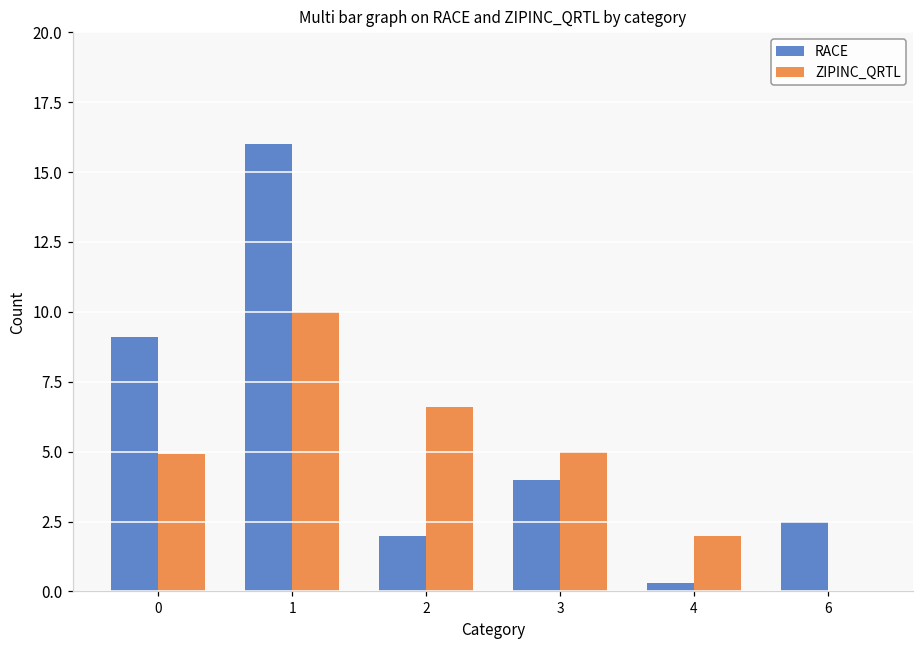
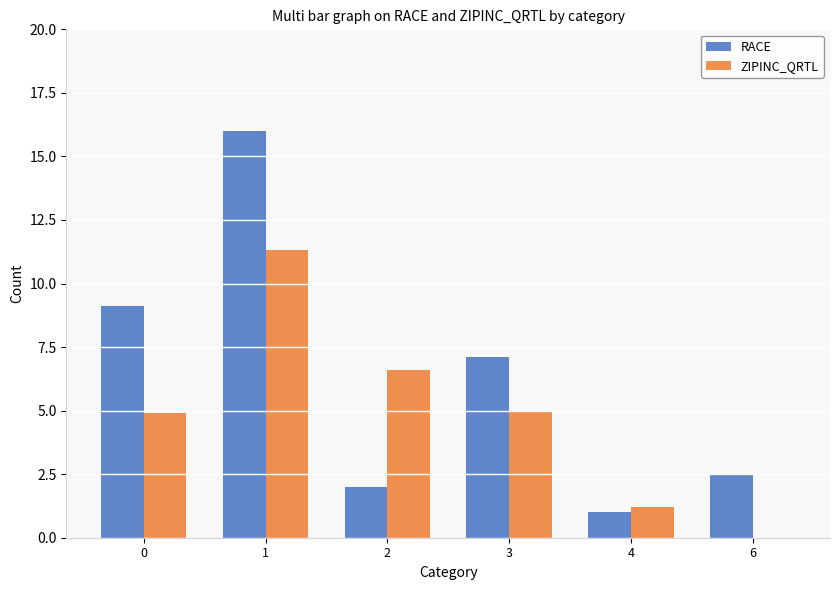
ZIPINC_QRTL, 1: 10.0 -> 11.3
RACE, 3: 4.0 -> 7.1
RACE, 4: 0.3 -> 1.0
ZIPINC_QRTL, 4: 2.0 -> 1.2
